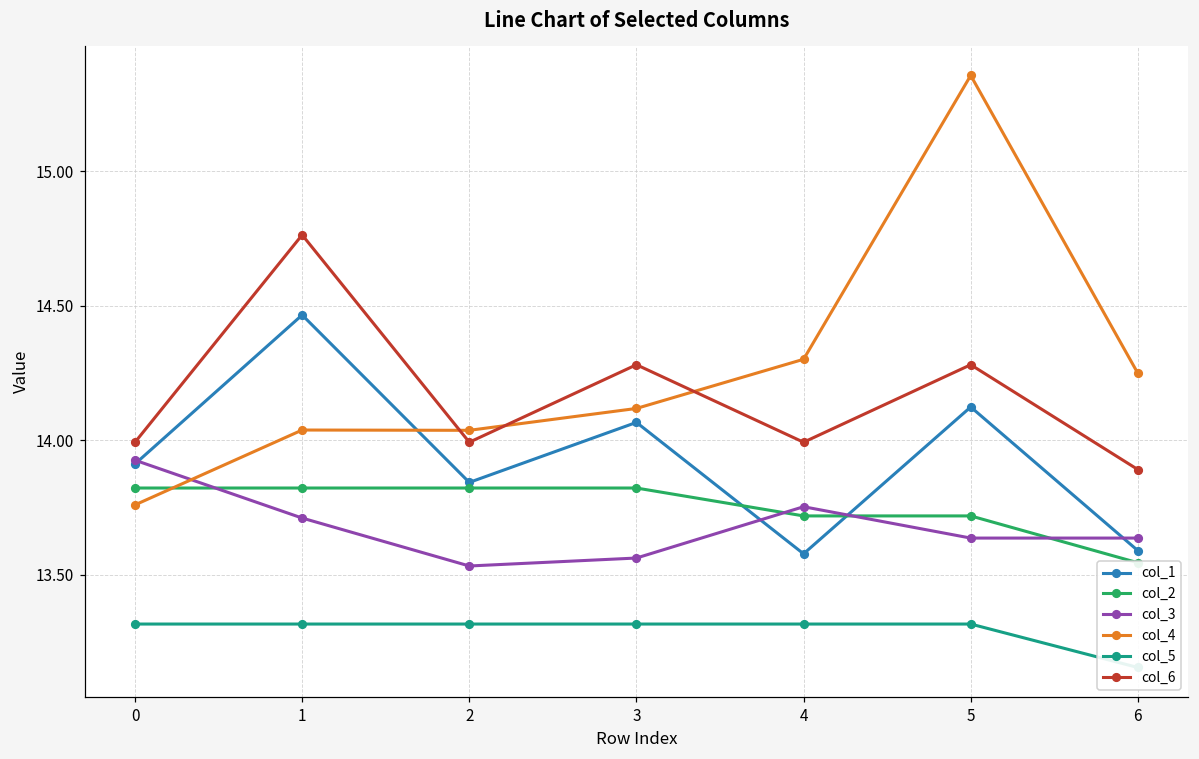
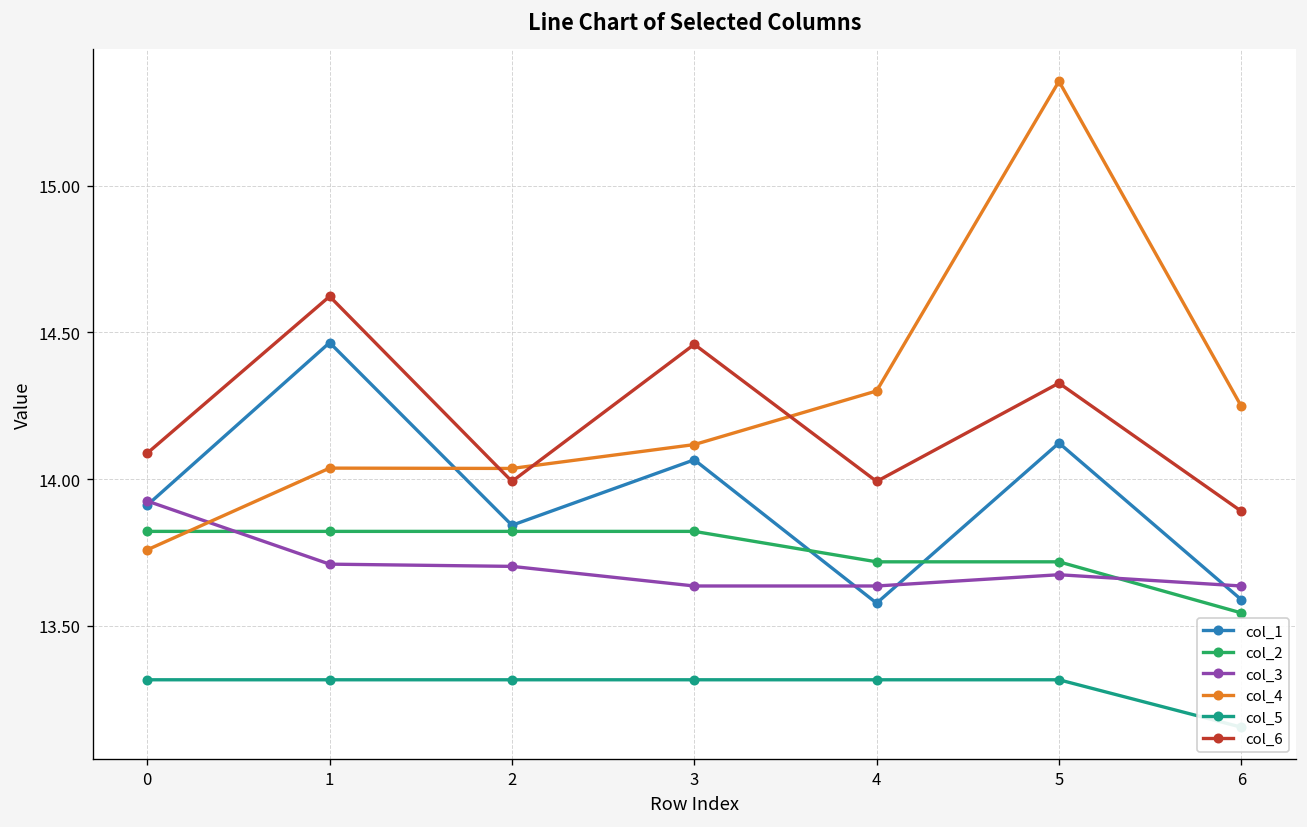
col_6, 0: 13.99 -> 14.09
col_6, 1: 14.76 -> 14.62
col_3, 2: 13.53 -> 13.70
col_3, 3: 13.56 -> 13.64
col_6, 3: 14.28 -> 14.46
col_3, 4: 13.75 -> 13.64
col_3, 5: 13.64 -> 13.67
col_6, 5: 14.28 -> 14.33
